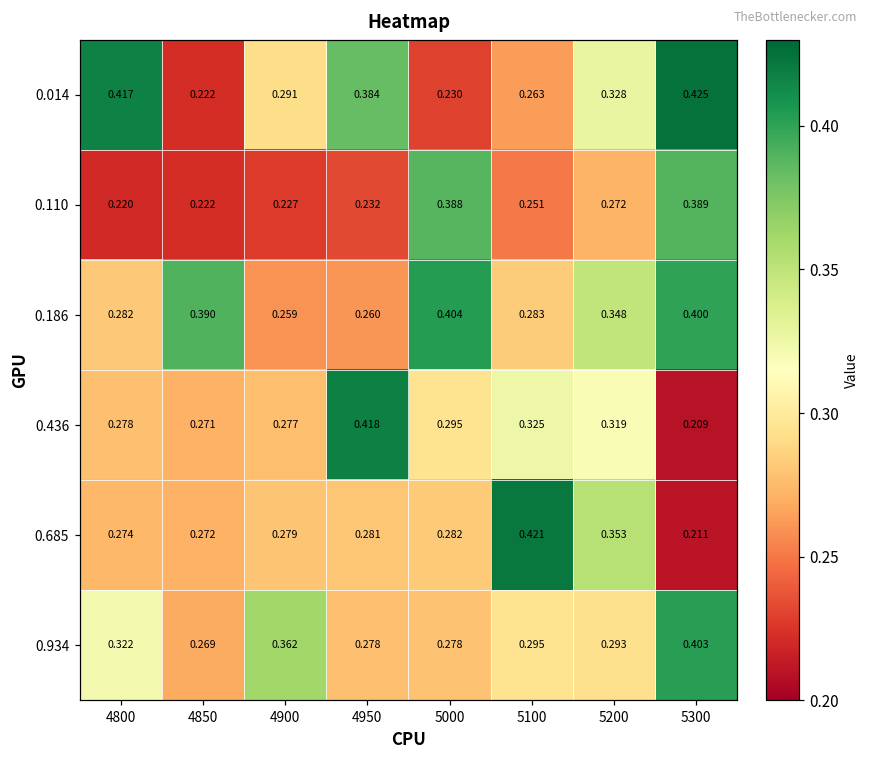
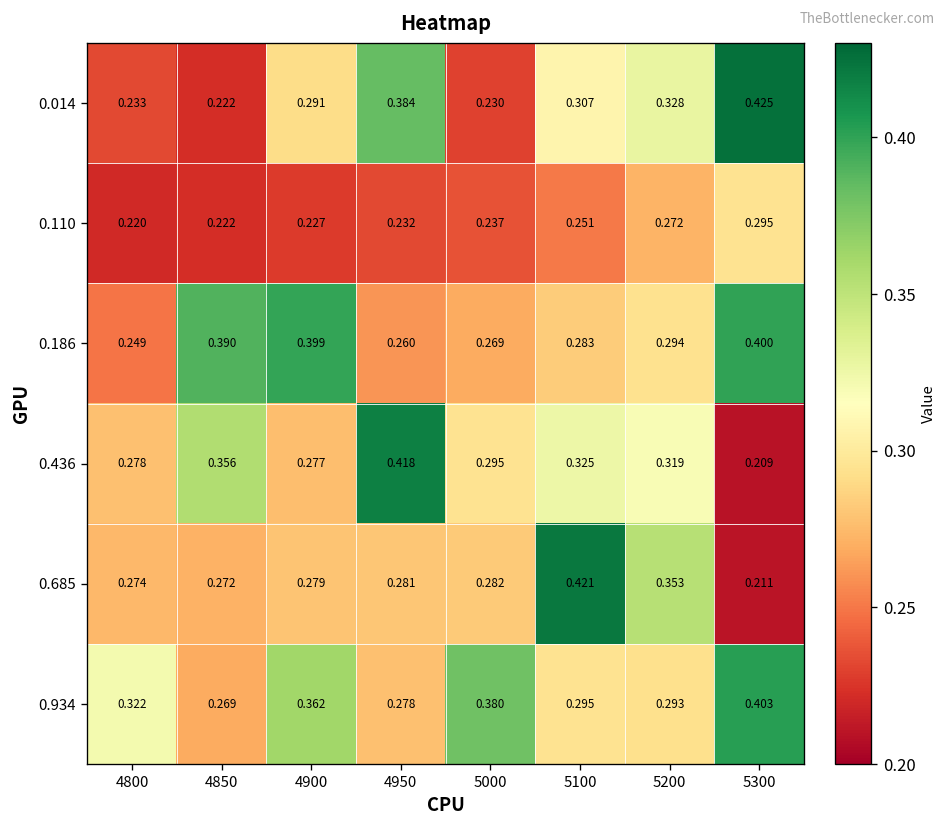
0.014, 4800: 0.417 -> 0.233
0.014, 5100: 0.263 -> 0.307
0.110, 5000: 0.388 -> 0.237
0.110, 5300: 0.389 -> 0.295
0.186, 4800: 0.282 -> 0.249
0.186, 4900: 0.259 -> 0.399
0.186, 5000: 0.404 -> 0.269
0.186, 5200: 0.348 -> 0.294
0.436, 4850: 0.271 -> 0.356
0.934, 5000: 0.278 -> 0.380
